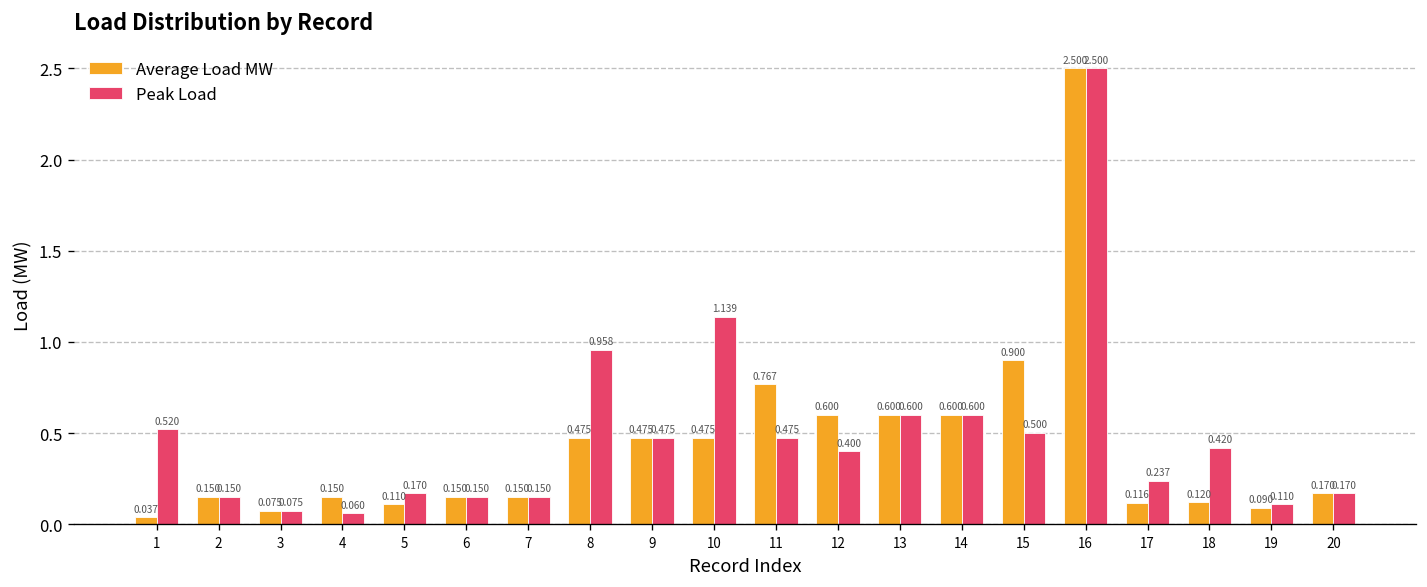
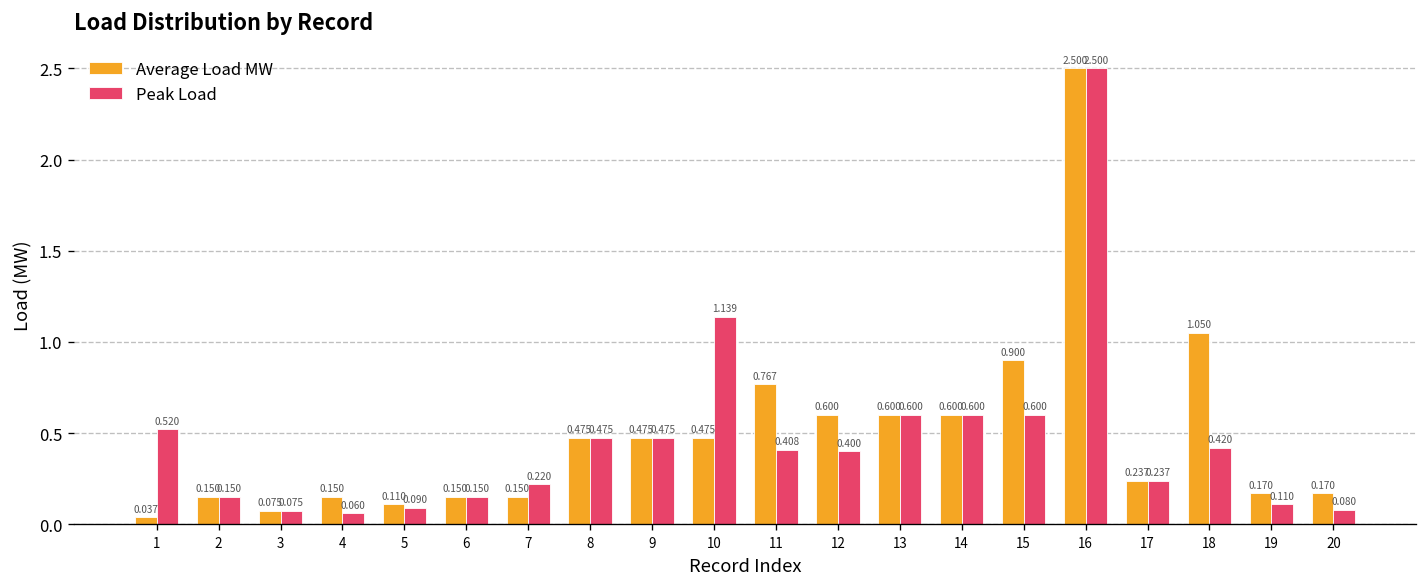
Peak Load, 5: 0.170 -> 0.090
Peak Load, 7: 0.150 -> 0.220
Peak Load, 8: 0.958 -> 0.475
Peak Load, 11: 0.475 -> 0.408
Peak Load, 15: 0.500 -> 0.600
Average Load MW, 17: 0.116 -> 0.237
Average Load MW, 18: 0.120 -> 1.050
Average Load MW, 19: 0.090 -> 0.170
Peak Load, 20: 0.170 -> 0.080
